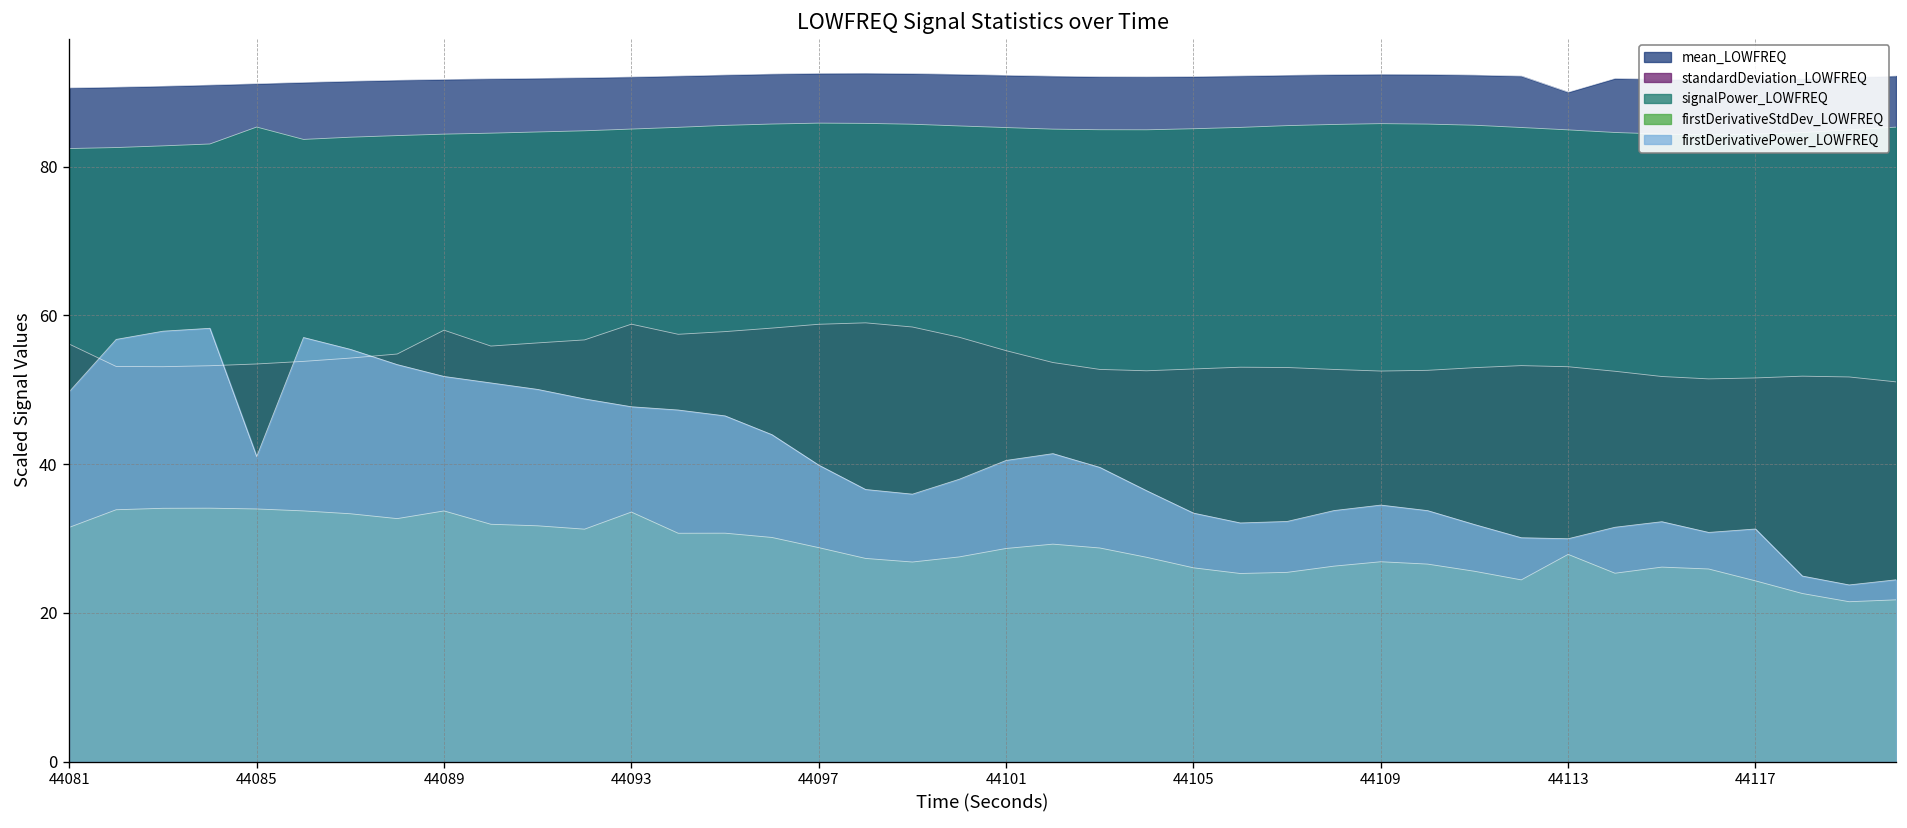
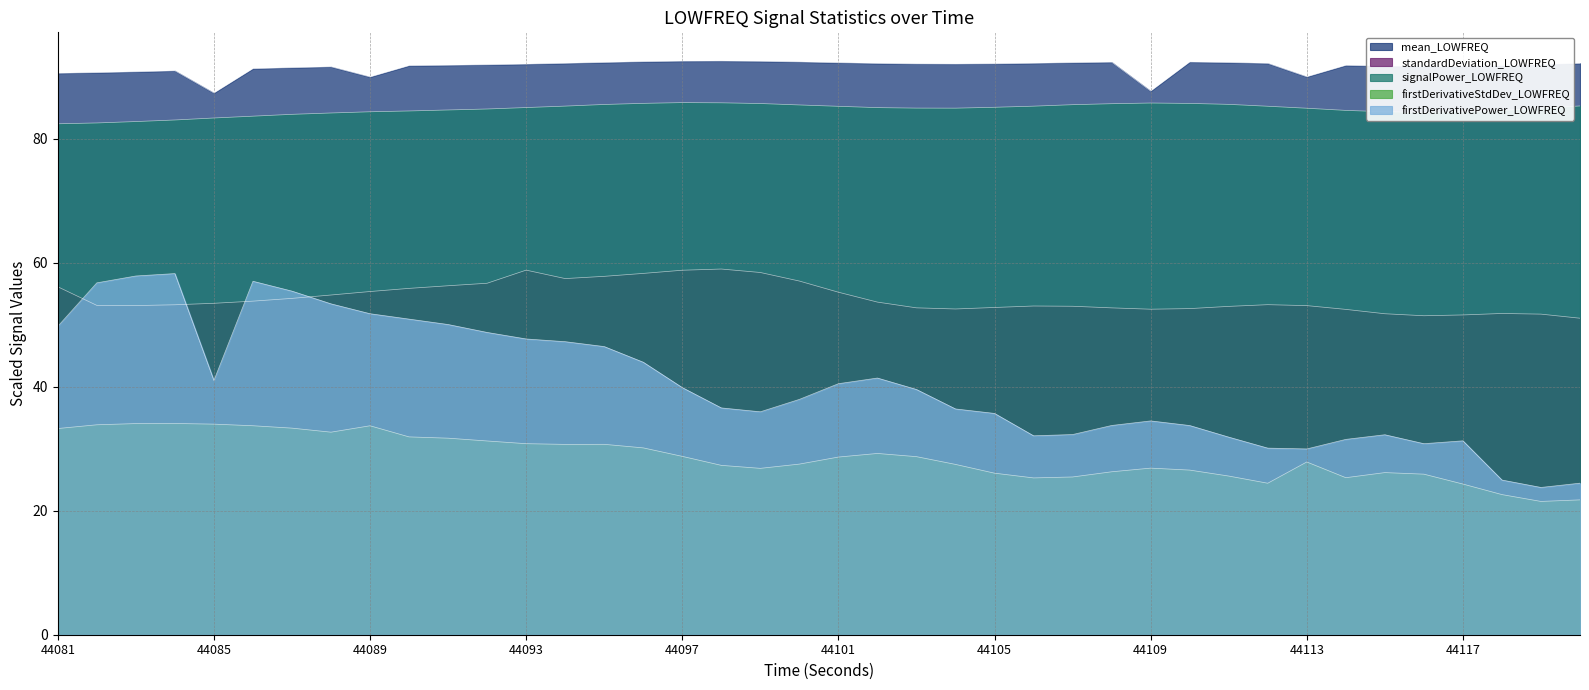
firstDerivativeStdDev_LOWFREQ, 44081: 32 -> 33
mean_LOWFREQ, 44085: 91 -> 87
signalPower_LOWFREQ, 44085: 85 -> 83
mean_LOWFREQ, 44089: 92 -> 90
standardDeviation_LOWFREQ, 44089: 58 -> 55
firstDerivativeStdDev_LOWFREQ, 44093: 34 -> 31
firstDerivativePower_LOWFREQ, 44105: 33 -> 36
mean_LOWFREQ, 44109: 92 -> 88
